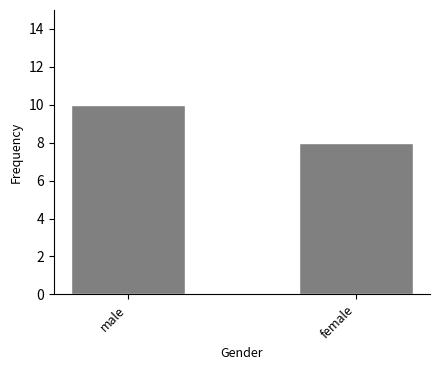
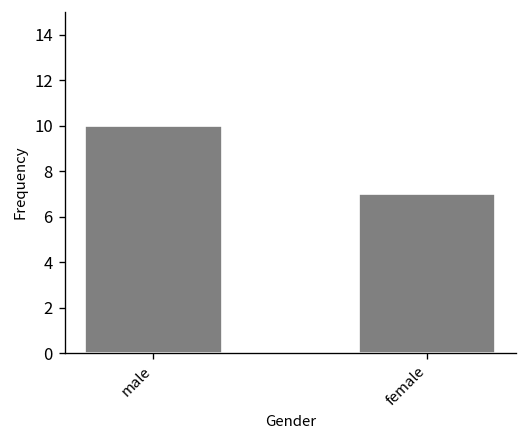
female: 8 -> 7
